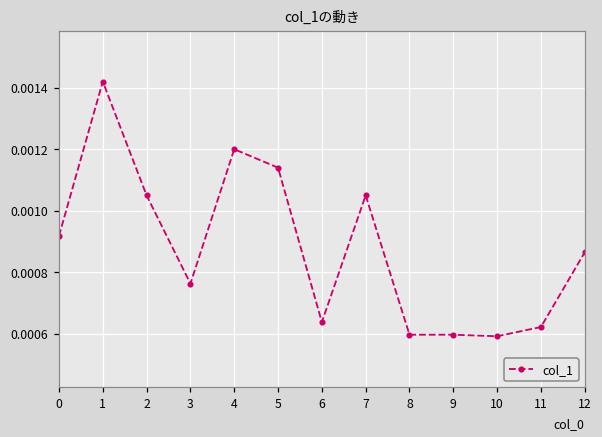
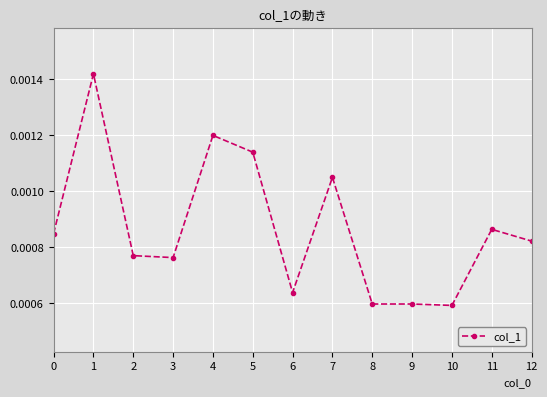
0: 0.00092 -> 0.00085
2: 0.00105 -> 0.00077
11: 0.00062 -> 0.00086
12: 0.00087 -> 0.00082
